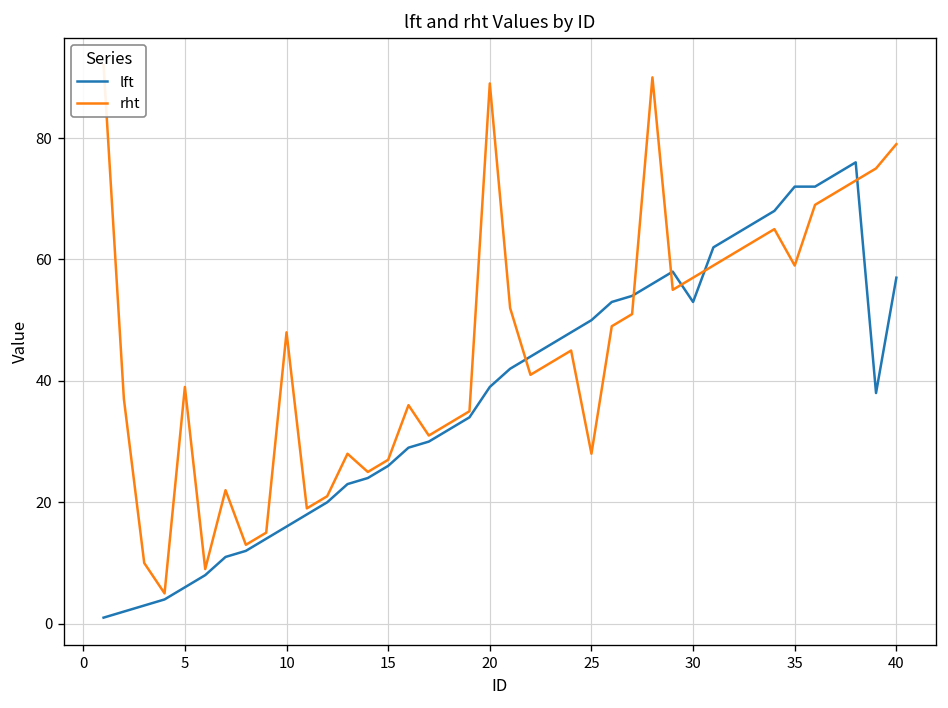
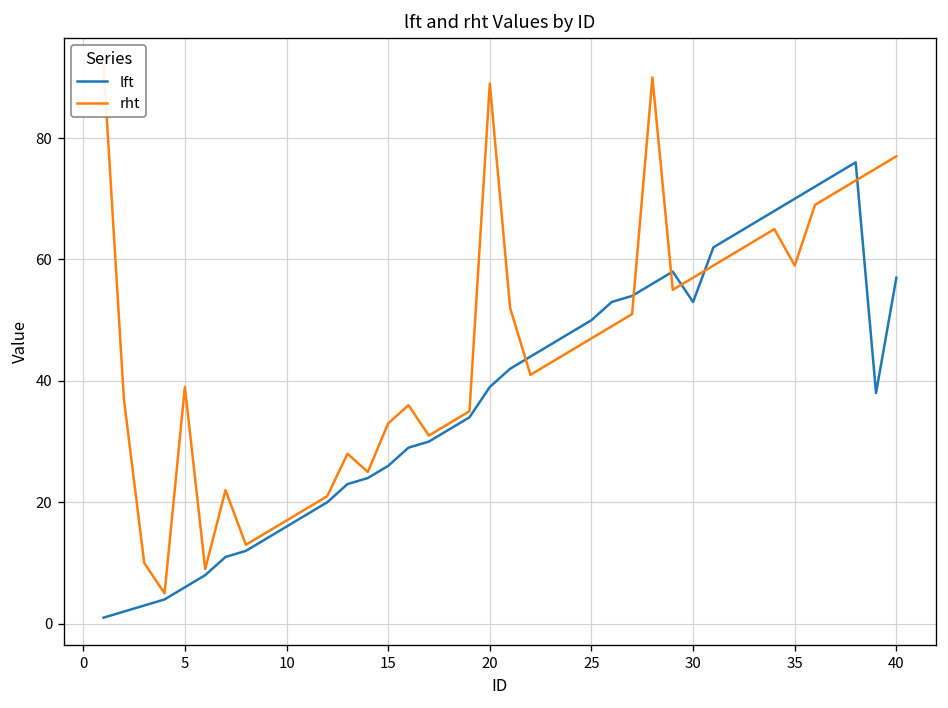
rht, 10: 48 -> 17
rht, 15: 27 -> 33
rht, 25: 28 -> 47
lft, 35: 72 -> 70
rht, 40: 79 -> 77
